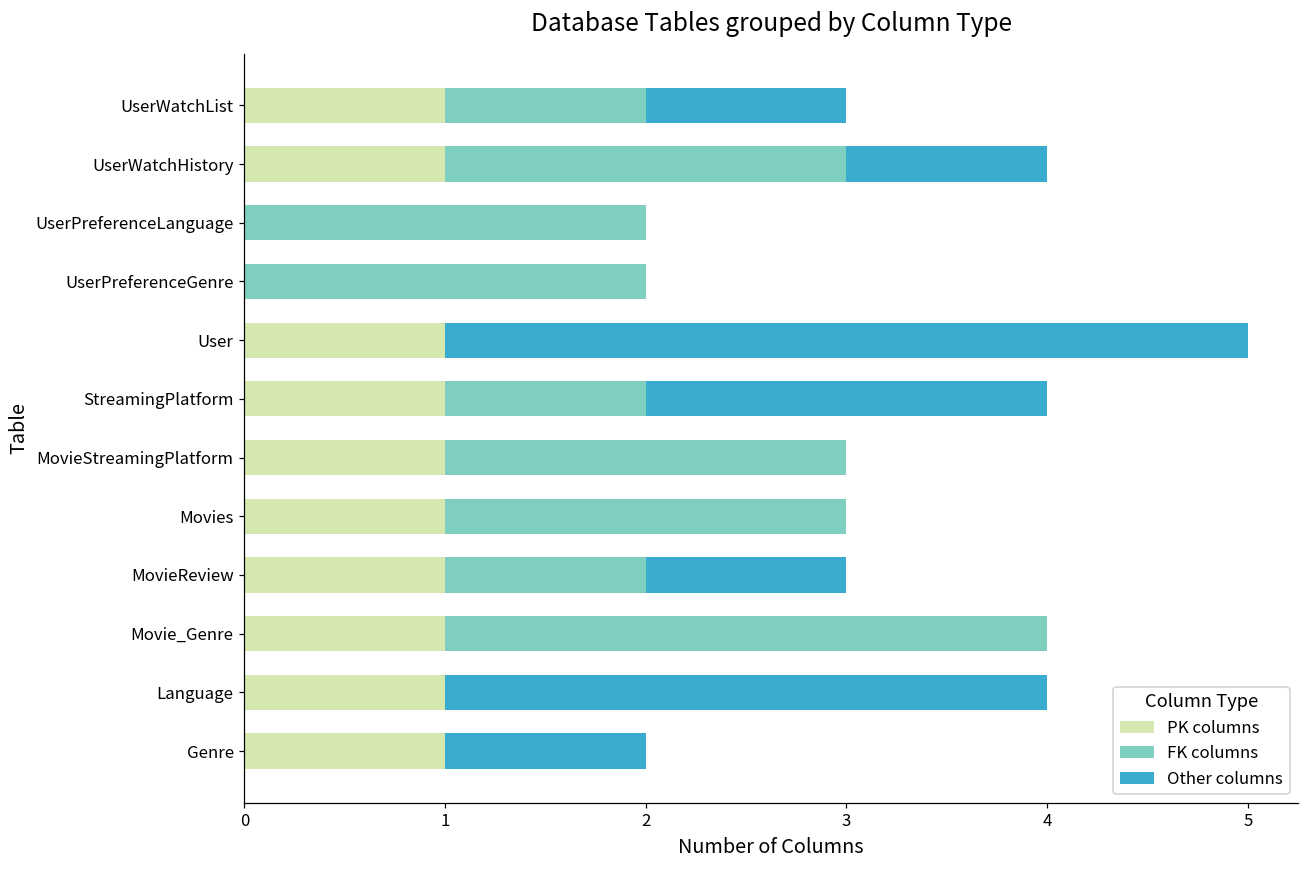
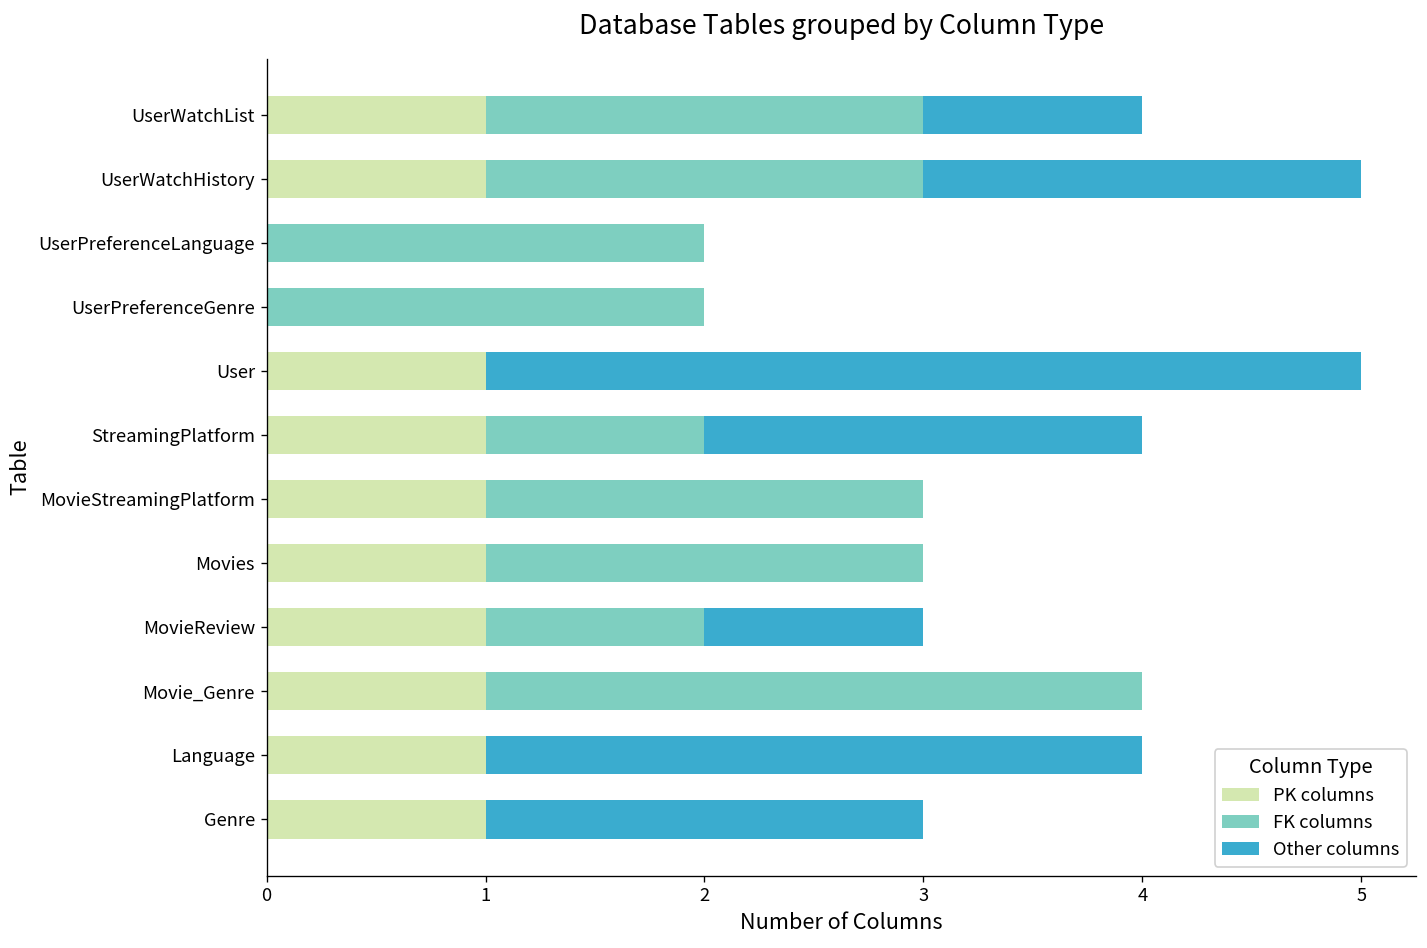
FK columns, UserWatchList: 1 -> 2
Other columns, UserWatchHistory: 1 -> 2
Other columns, Genre: 1 -> 2
